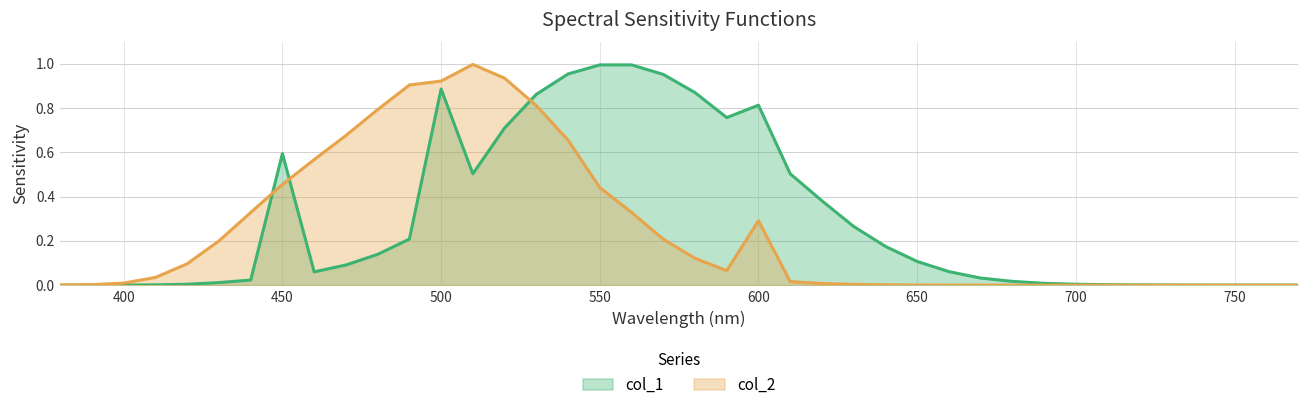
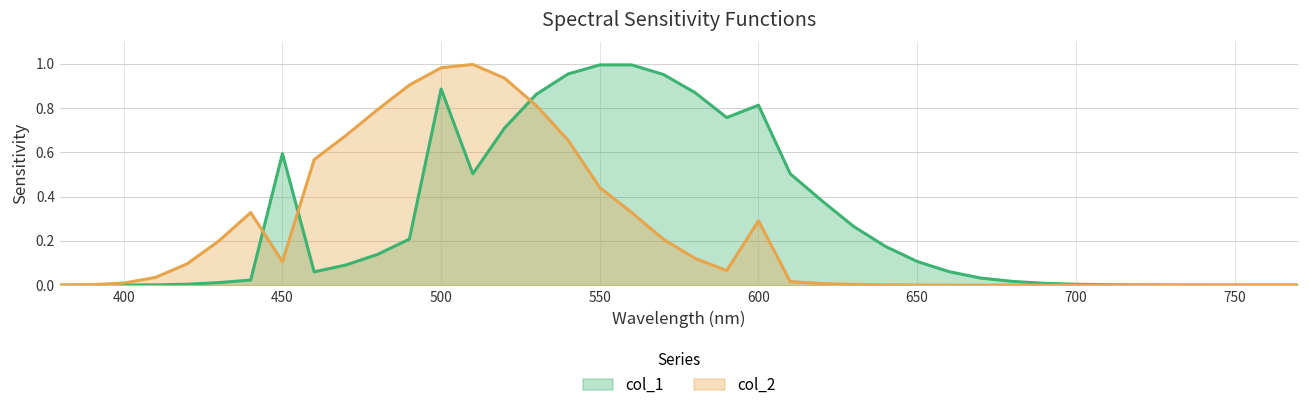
col_2, 450: 0.46 -> 0.11
col_2, 500: 0.92 -> 0.98
